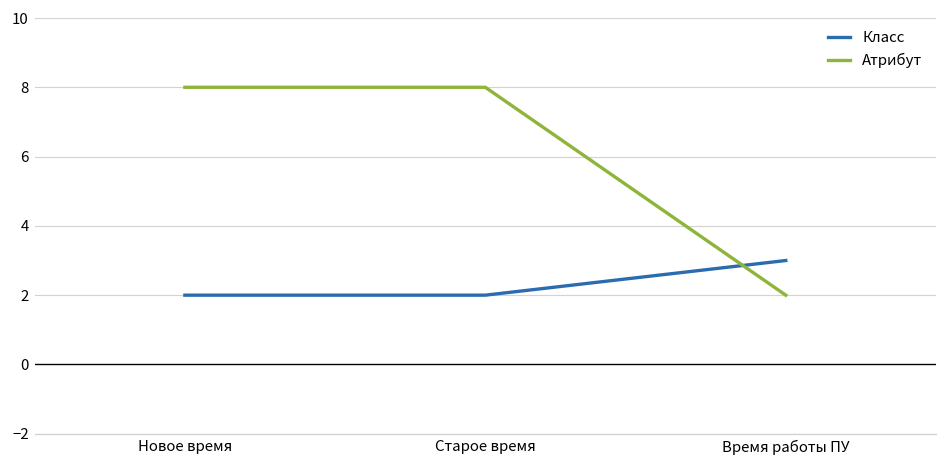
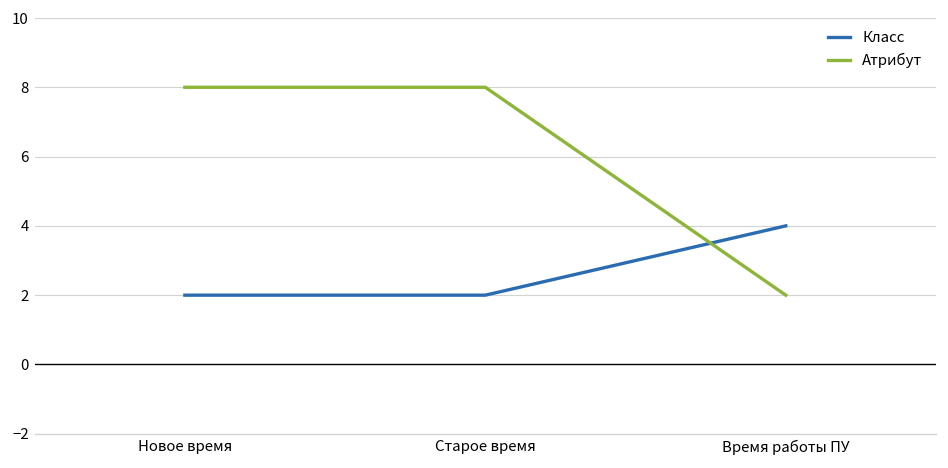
Класс, Время работы ПУ: 3 -> 4
